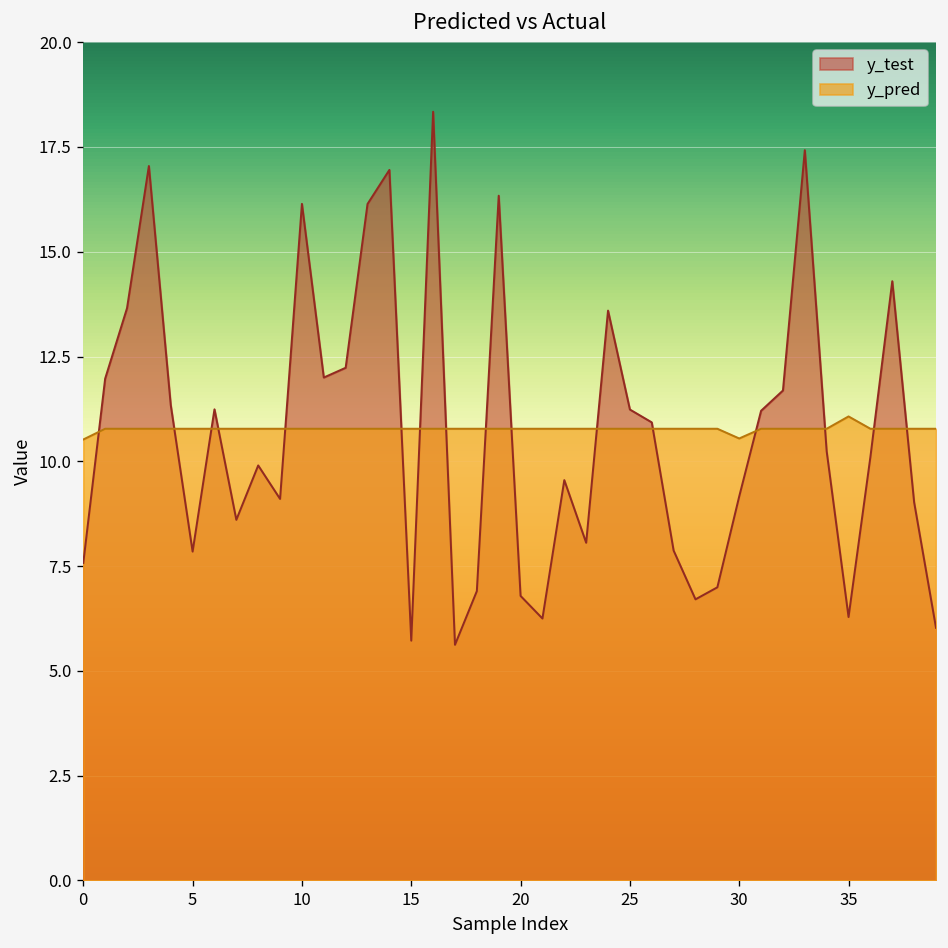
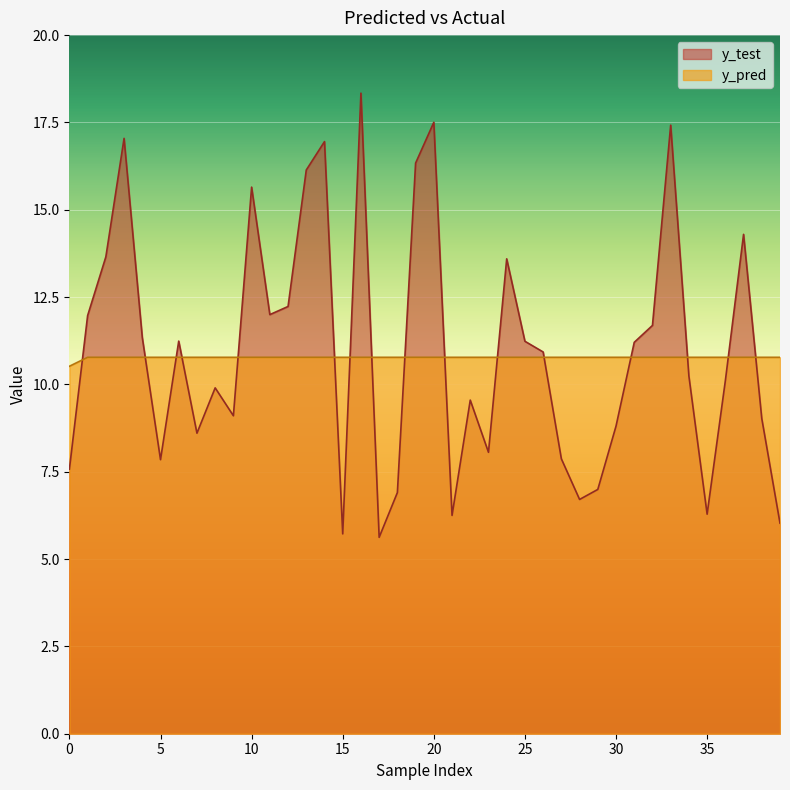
y_test, 10: 16.1 -> 15.6
y_test, 20: 6.8 -> 17.5
y_test, 30: 9.2 -> 8.8
y_pred, 30: 10.5 -> 10.8
y_pred, 35: 11.1 -> 10.8
